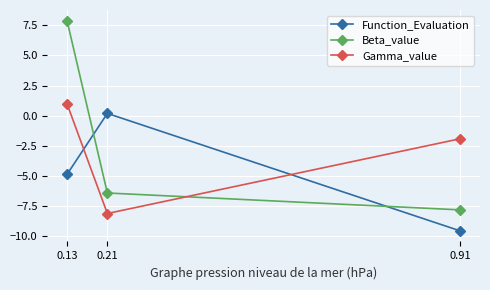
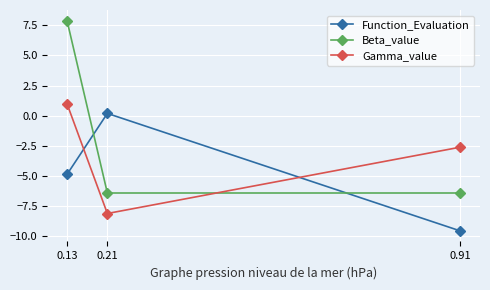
Beta_value, 0.91: -7.8 -> -6.4
Gamma_value, 0.91: -1.9 -> -2.6
